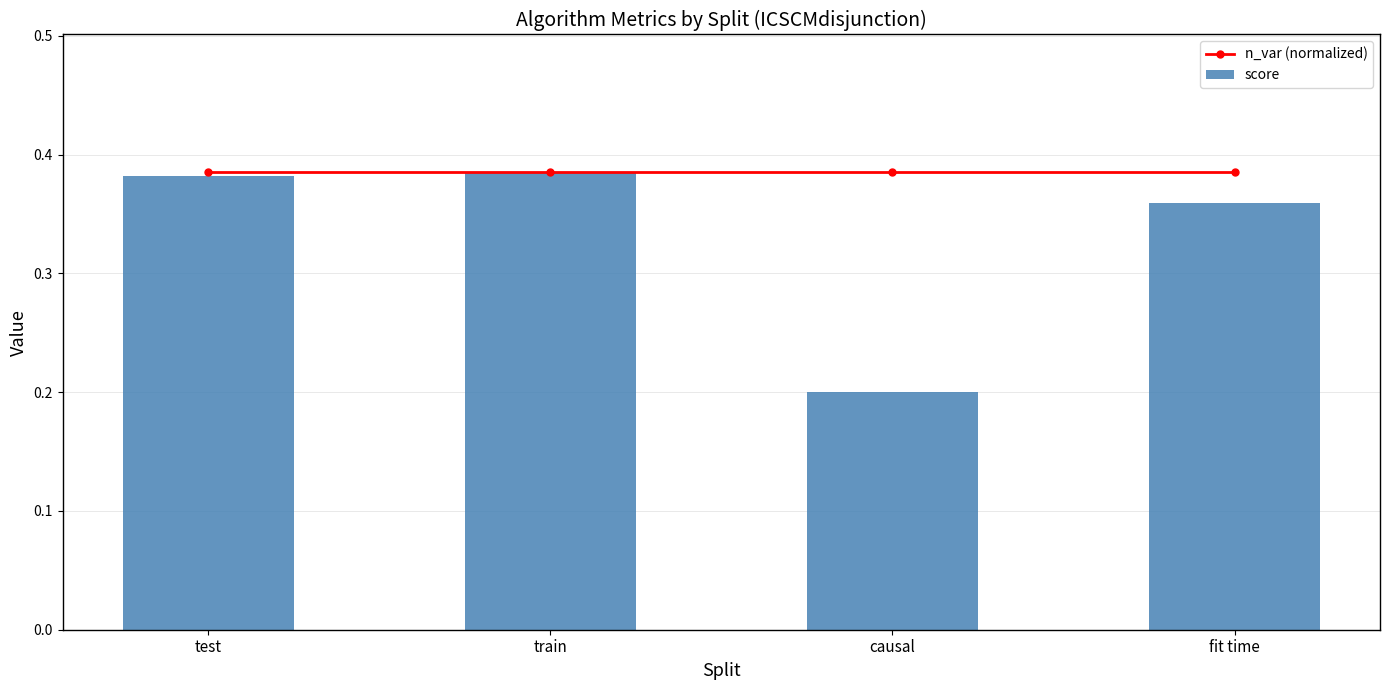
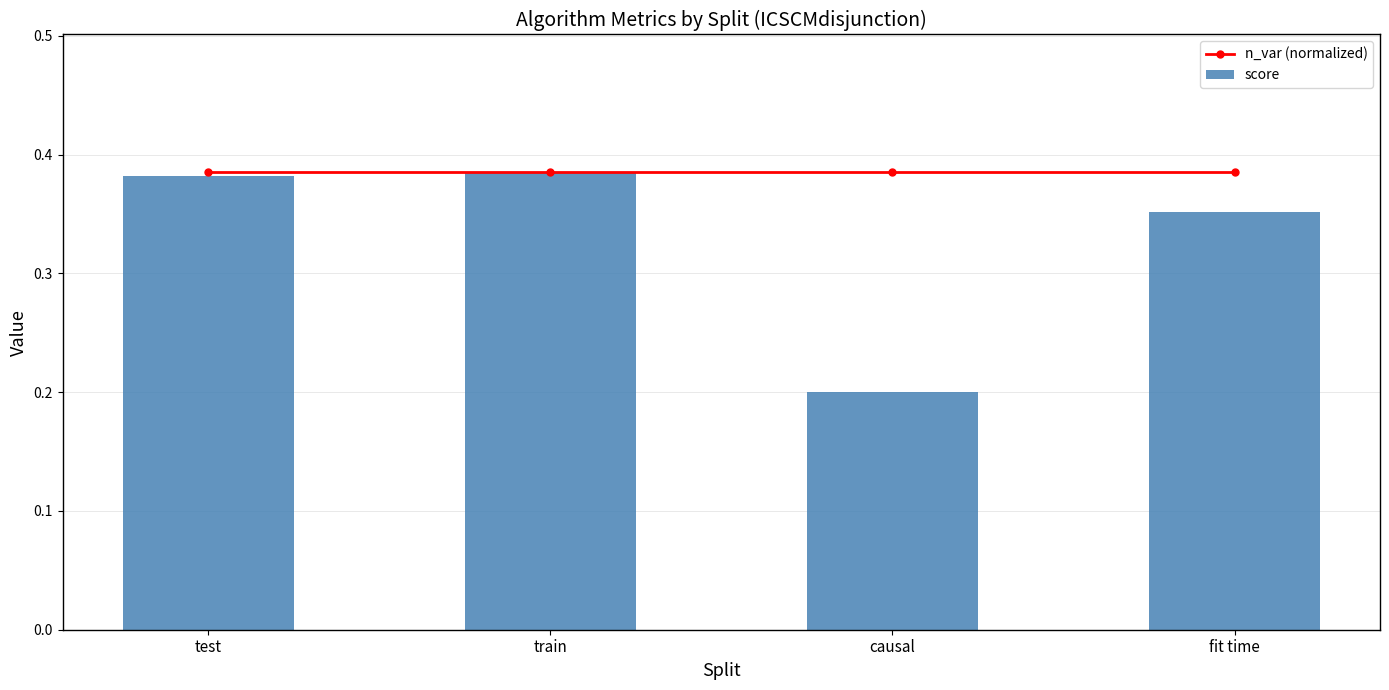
score, fit time: 0.360 -> 0.351
